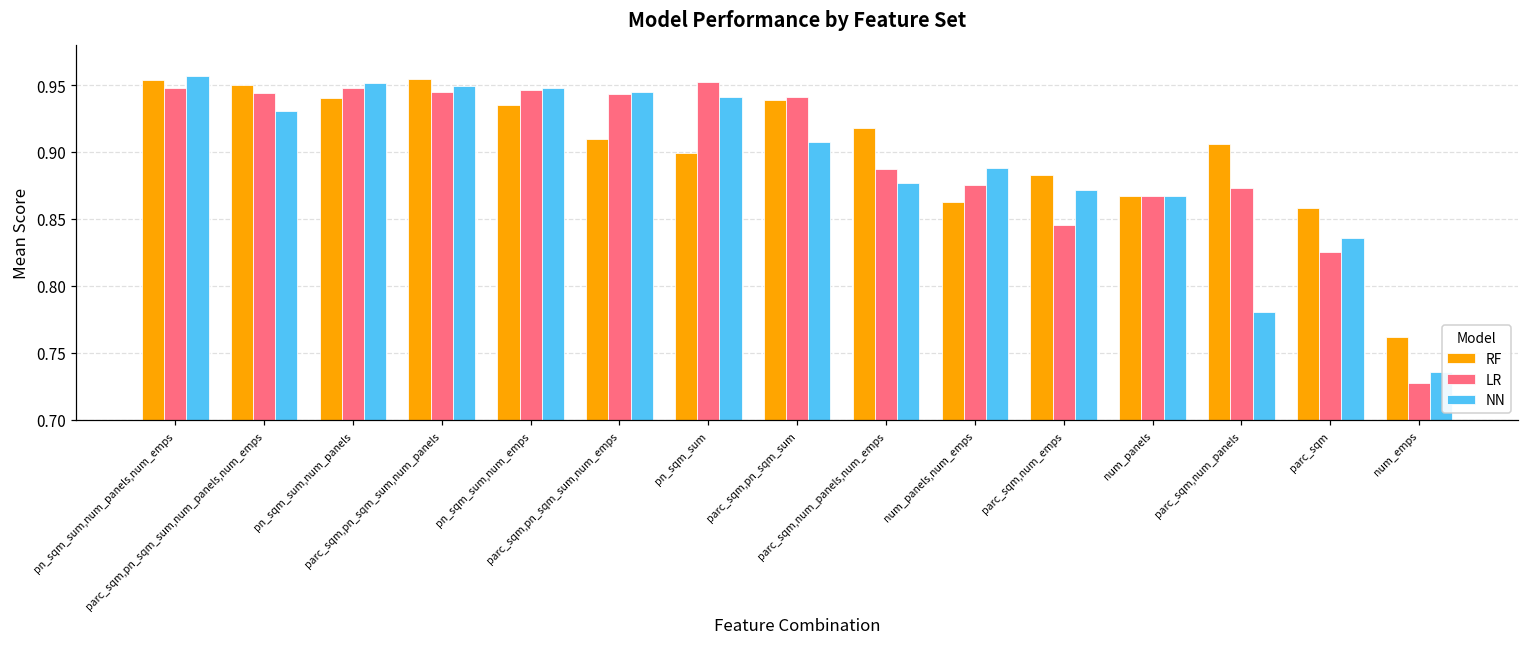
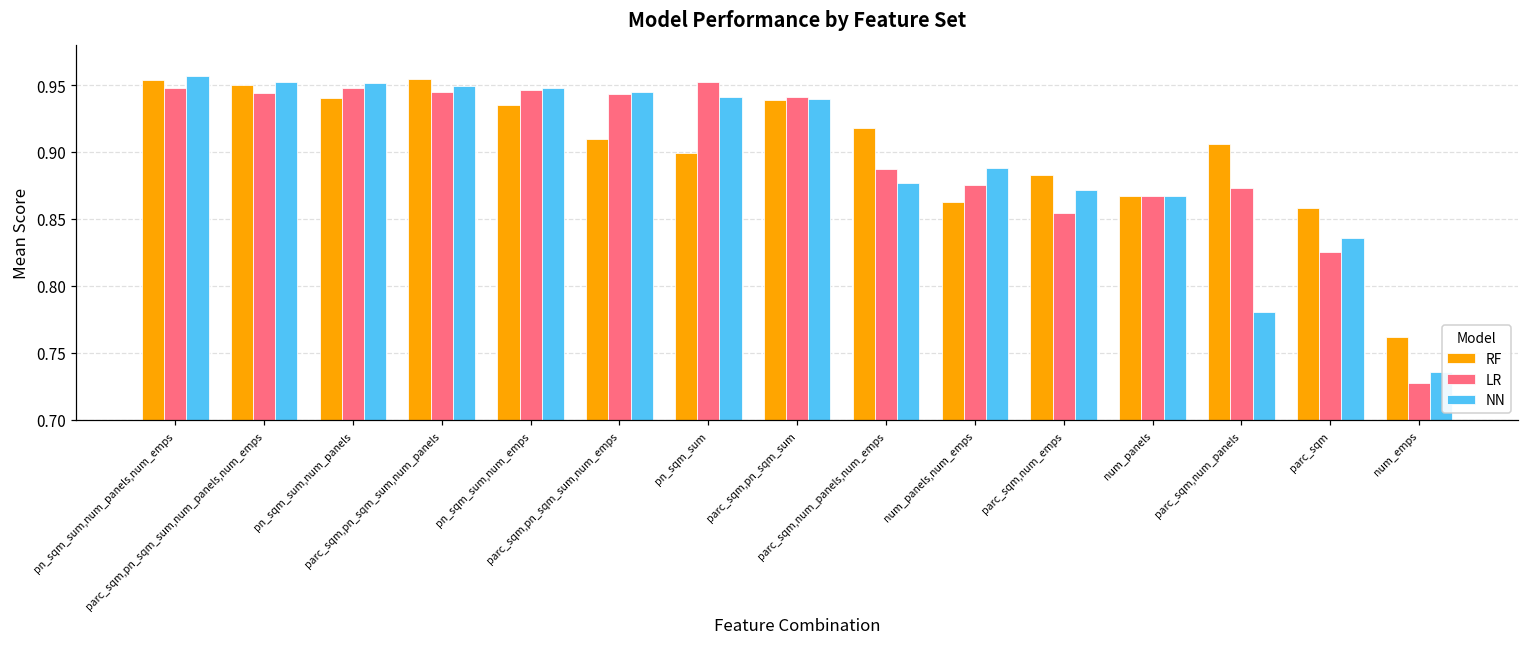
NN, parc_sqm,pn_sqm_sum,num_panels,num_emps: 0.930 -> 0.952
NN, parc_sqm,pn_sqm_sum: 0.907 -> 0.940
LR, parc_sqm,num_emps: 0.845 -> 0.854
